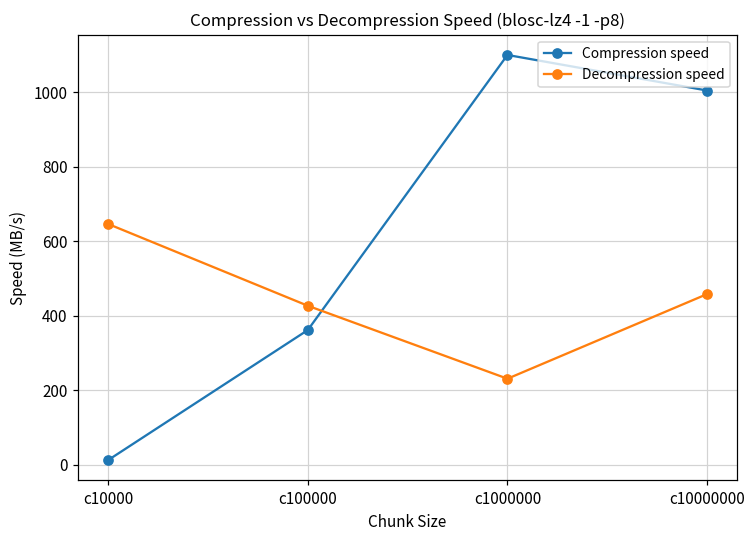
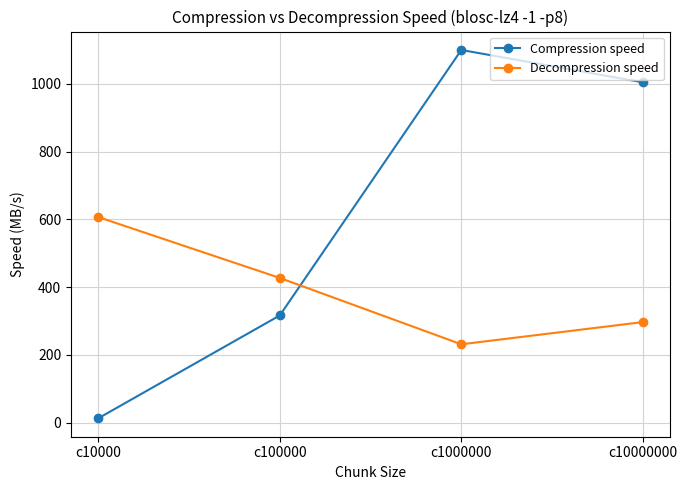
Decompression speed, c10000: 650 -> 610
Compression speed, c100000: 360 -> 320
Decompression speed, c10000000: 460 -> 300
